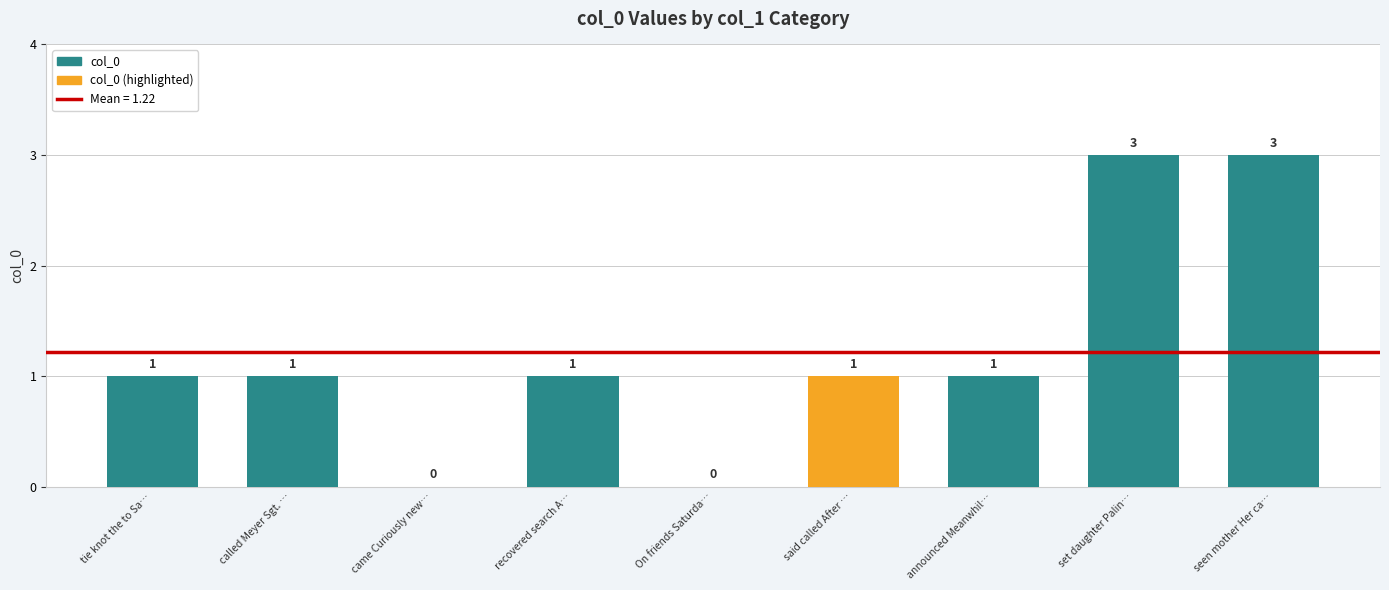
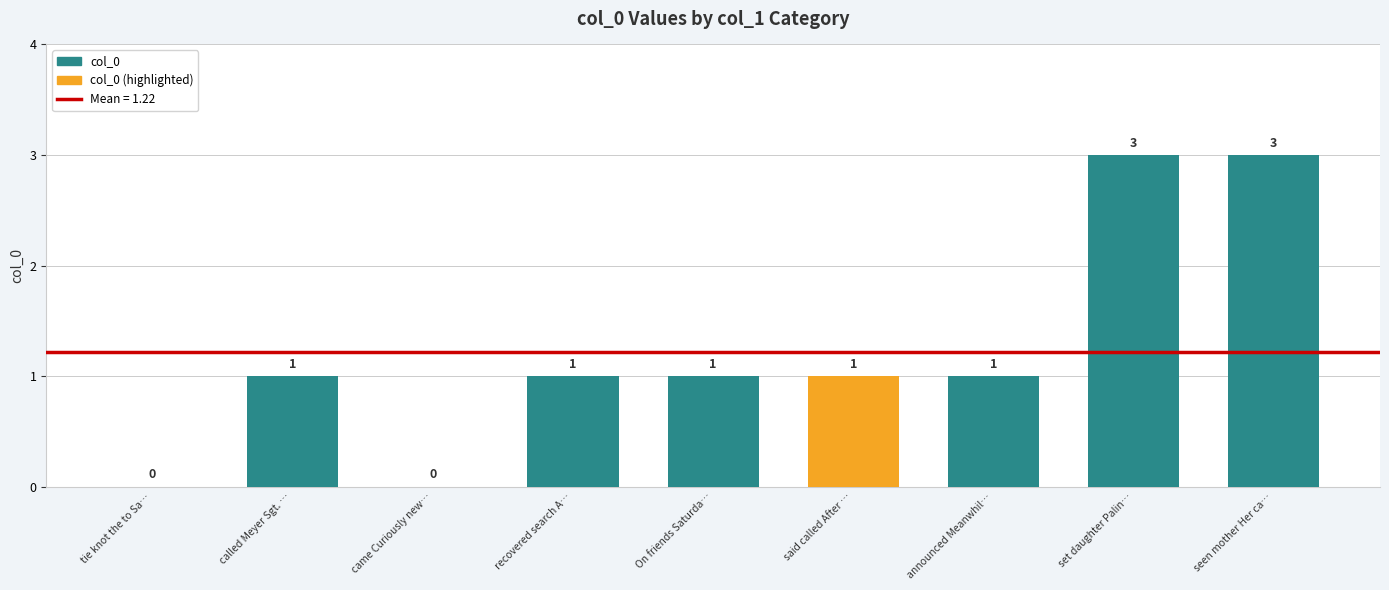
tie knot the to Sa…: 1 -> 0
On friends Saturda…: 0 -> 1
